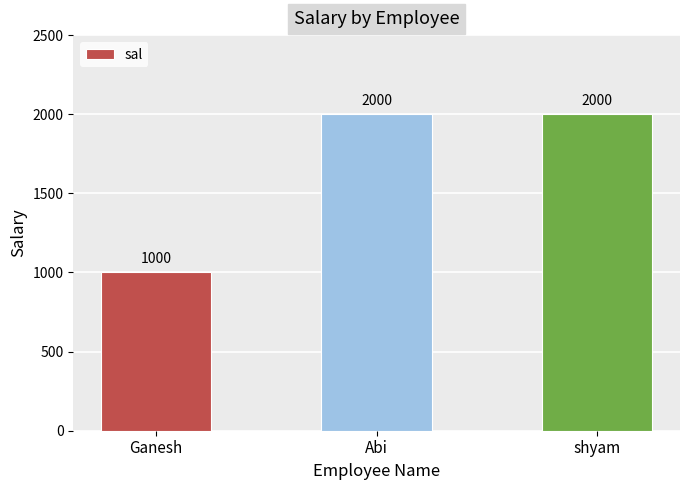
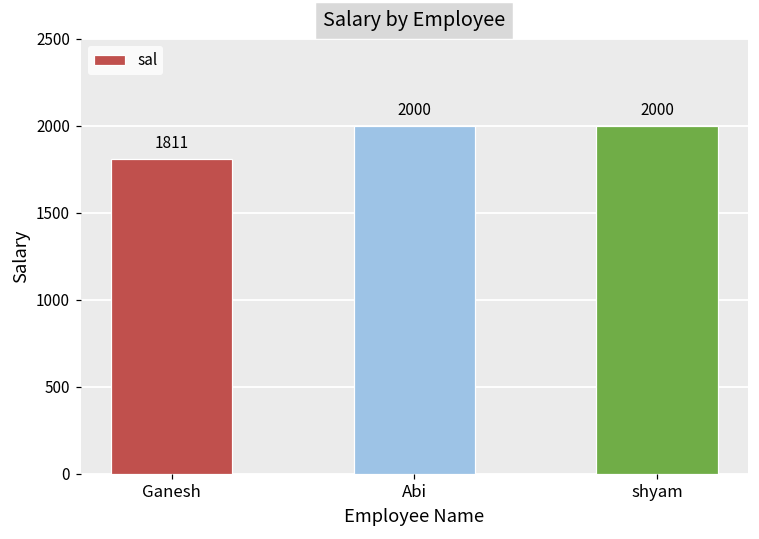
Ganesh: 1000 -> 1811
